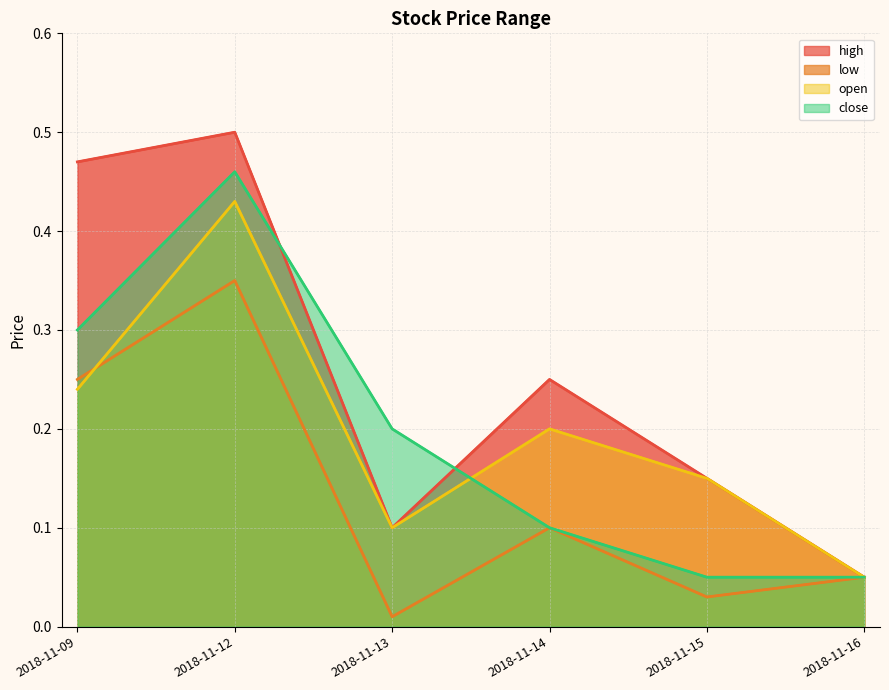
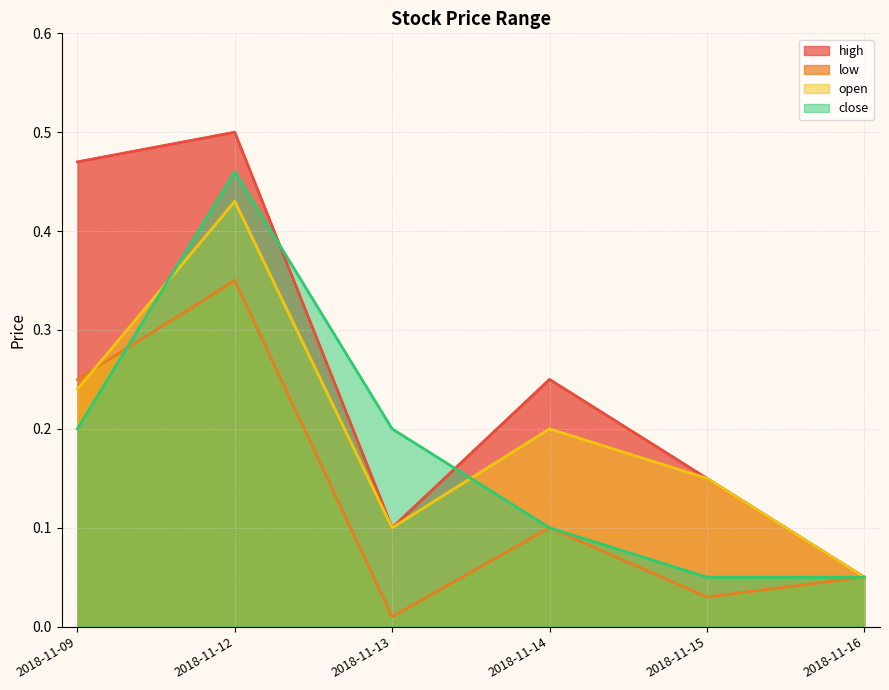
close, 2018-11-09: 0.3 -> 0.2
